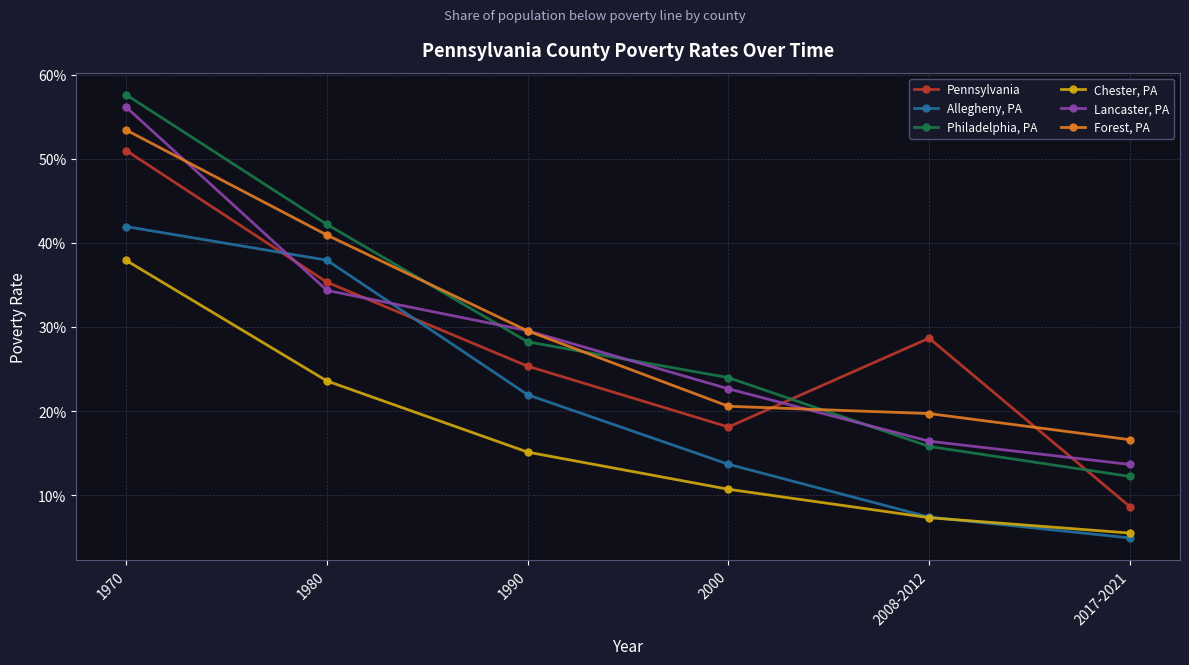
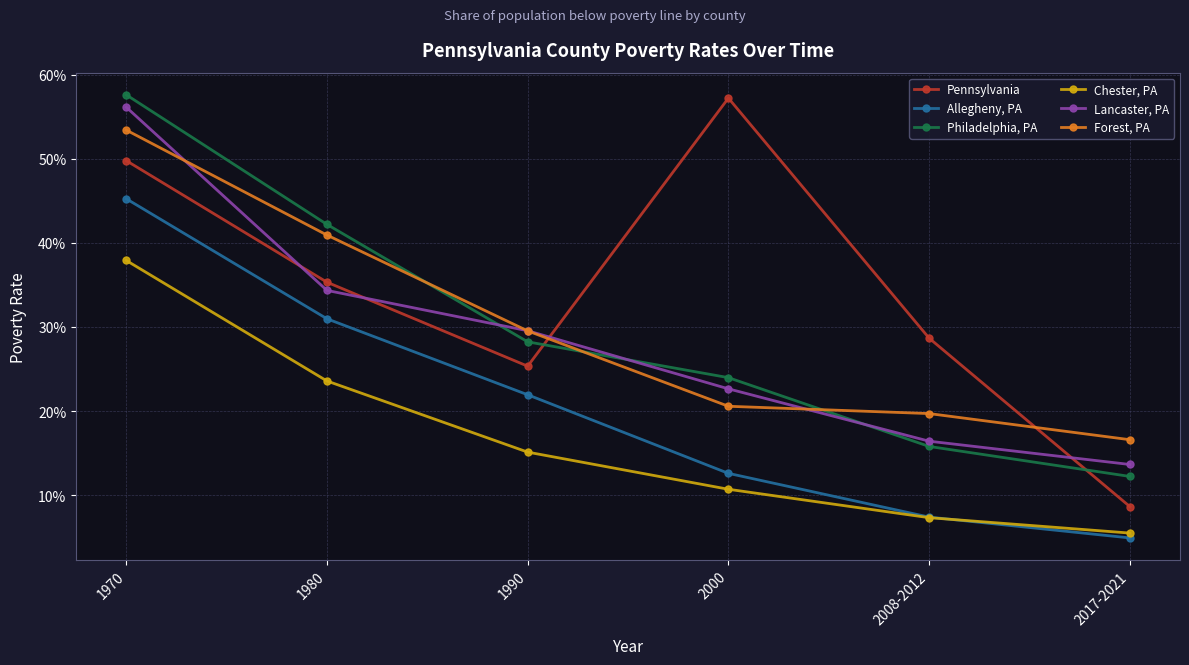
Pennsylvania, 1970: 51% -> 50%
Allegheny, PA, 1970: 42% -> 45%
Allegheny, PA, 1980: 38% -> 31%
Pennsylvania, 2000: 18% -> 57%
Allegheny, PA, 2000: 14% -> 13%
